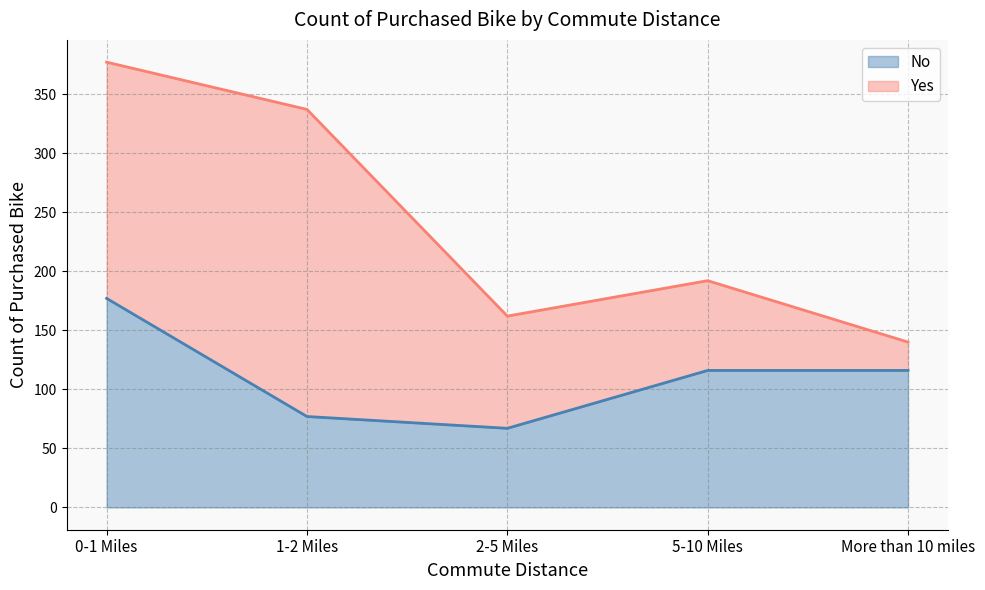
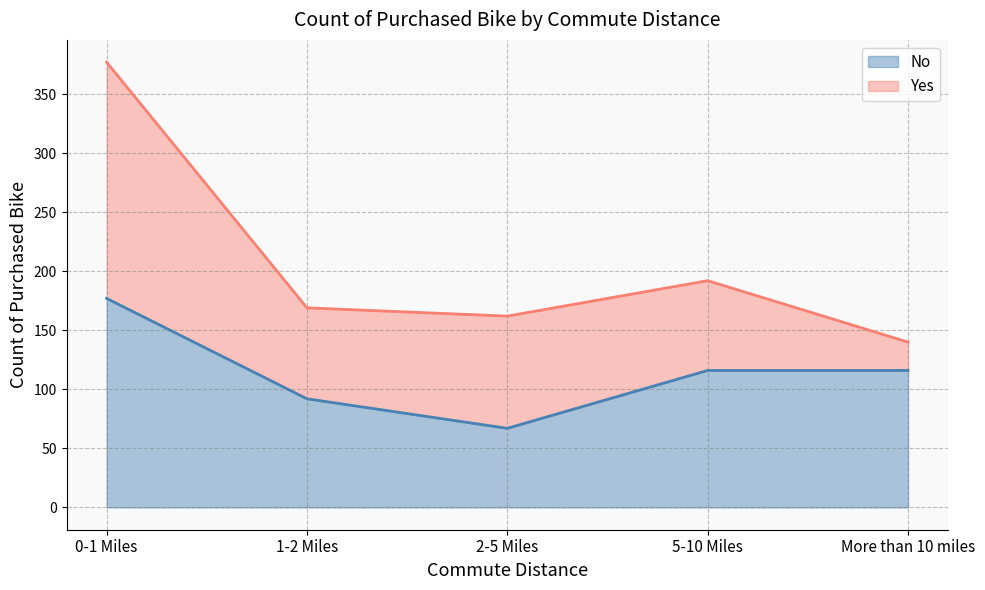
No, 1-2 Miles: 77 -> 92
Yes, 1-2 Miles: 260 -> 77
